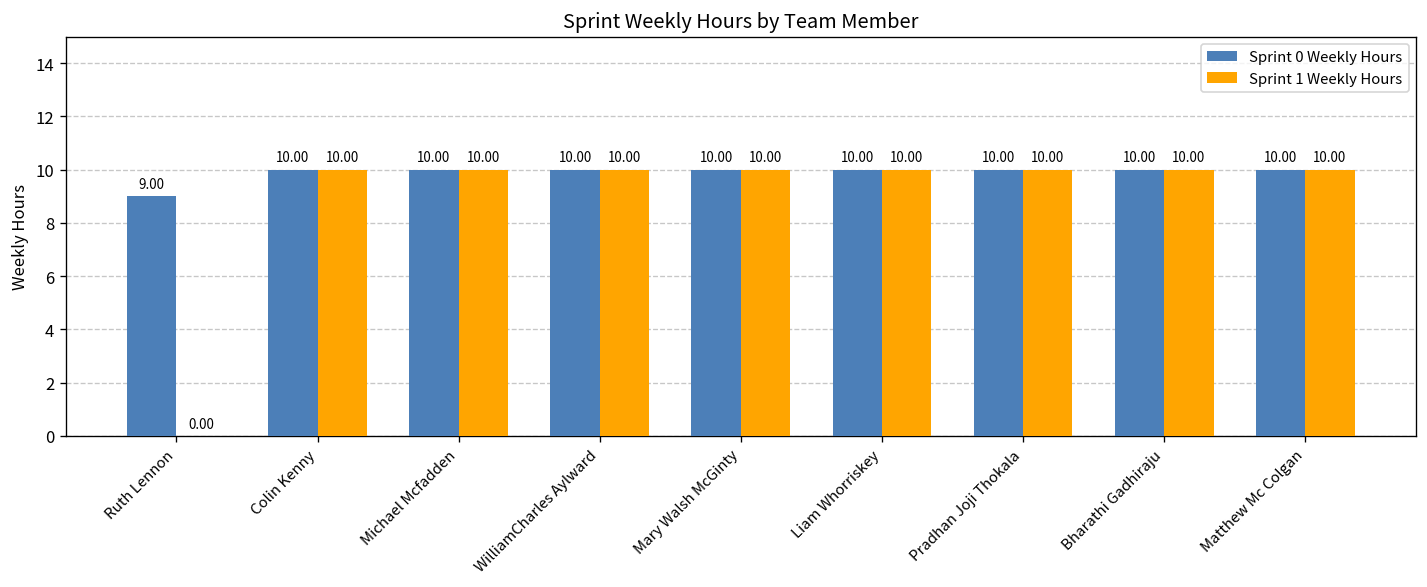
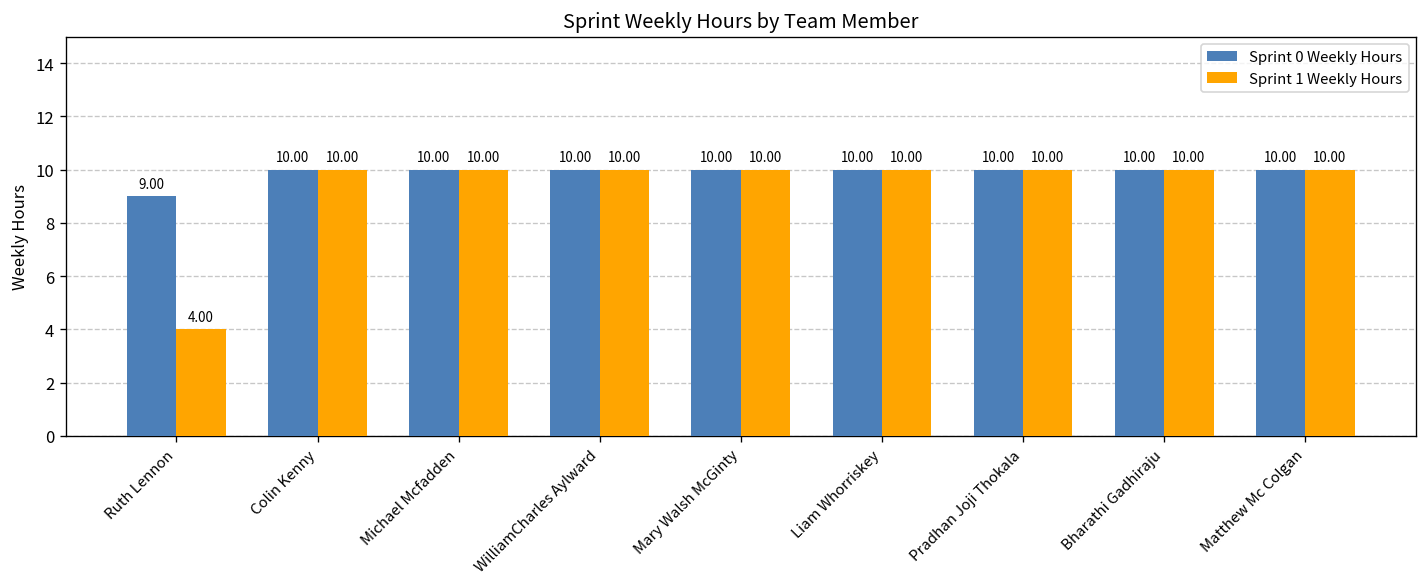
Sprint 1 Weekly Hours, Ruth Lennon: 0.00 -> 4.00
